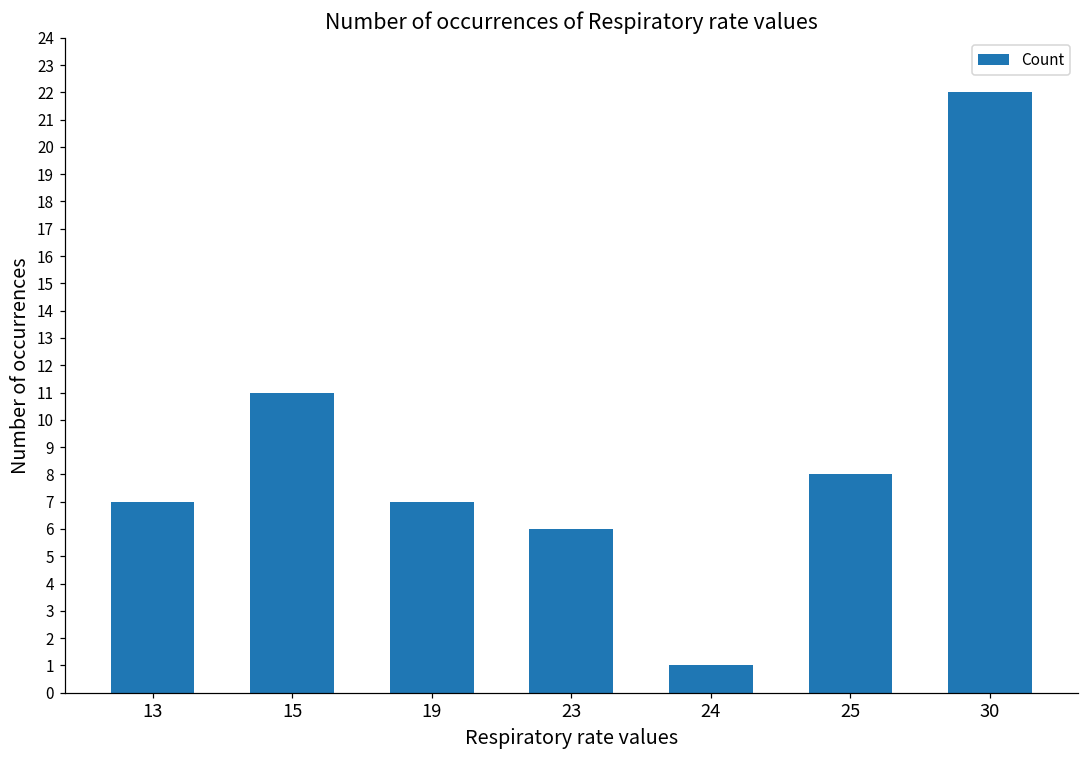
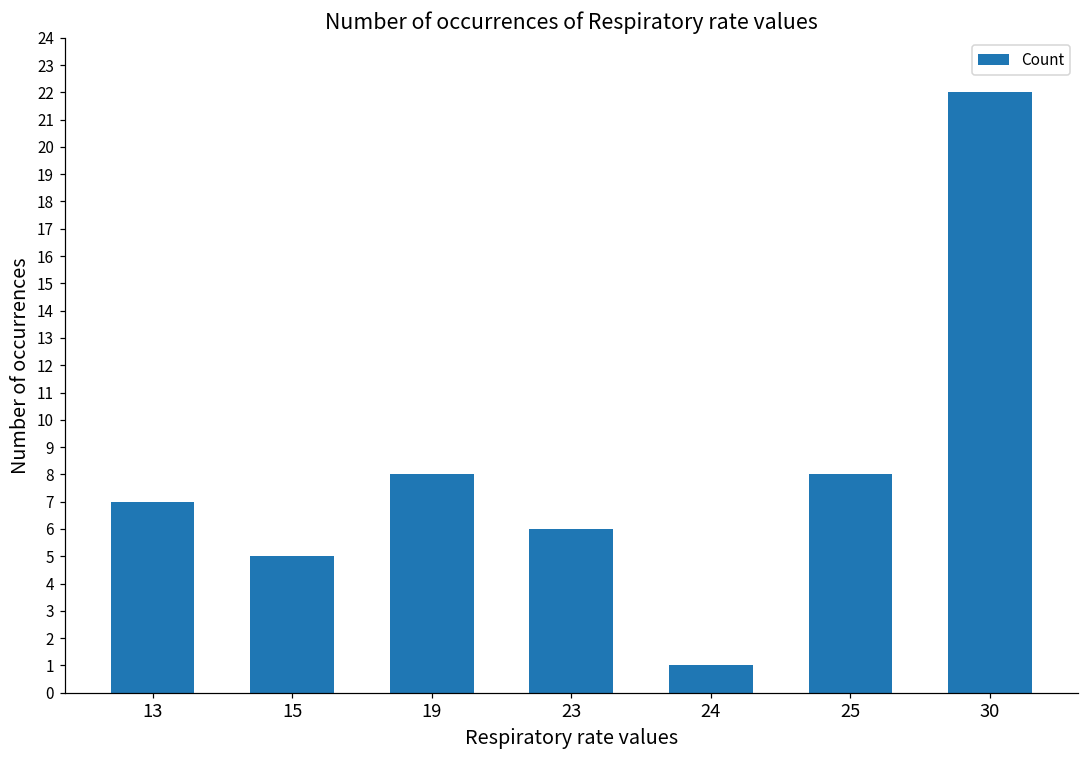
15: 11 -> 5
19: 7 -> 8
